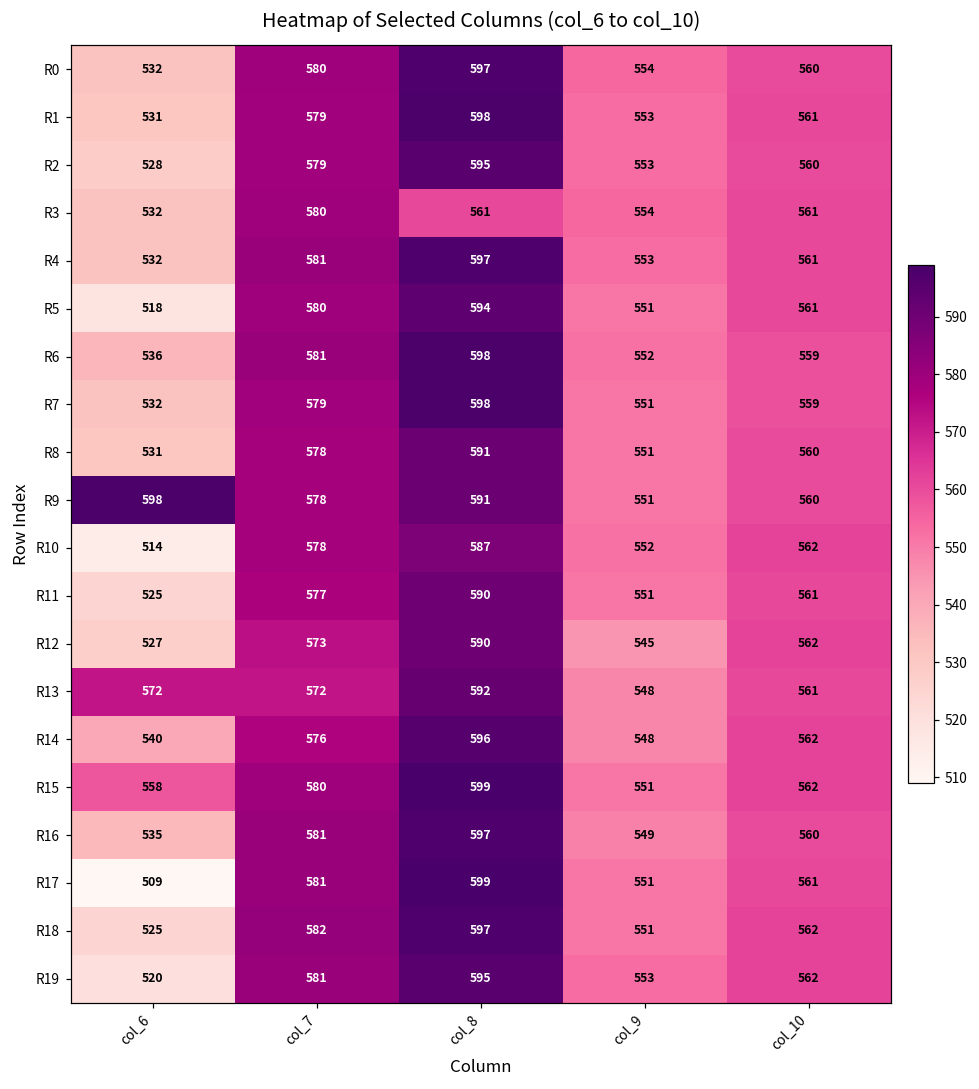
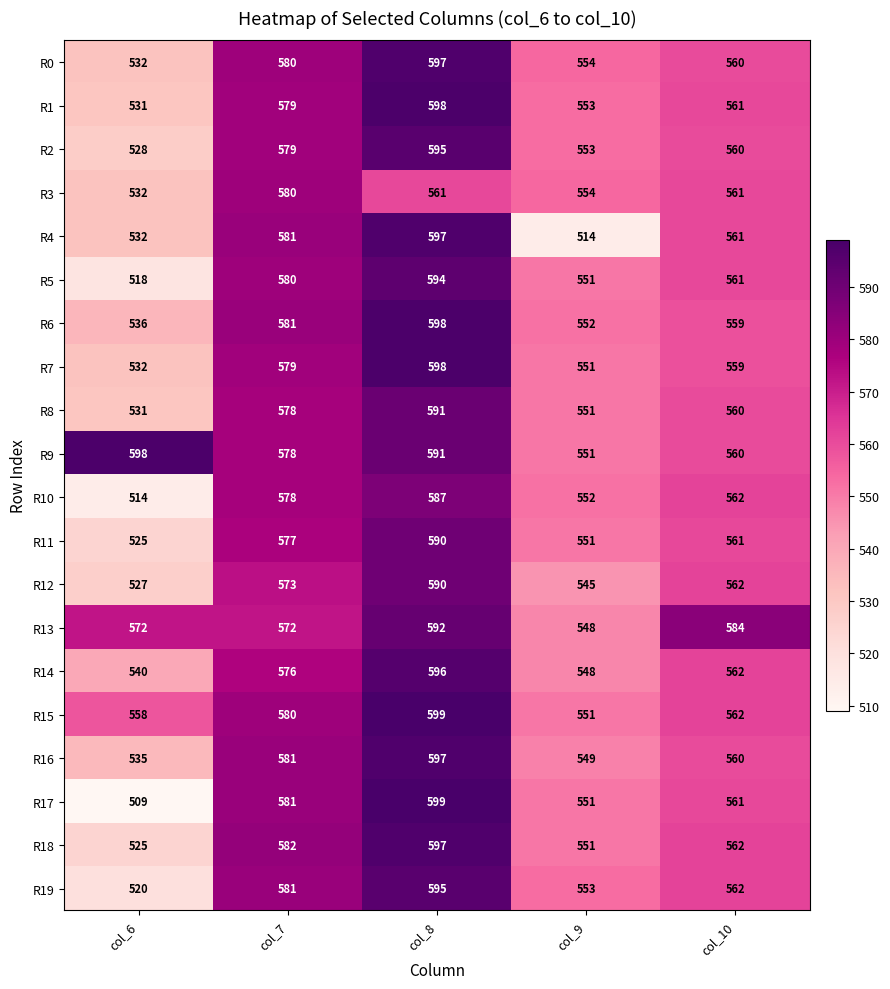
R4, col_9: 553 -> 514
R13, col_10: 561 -> 584
